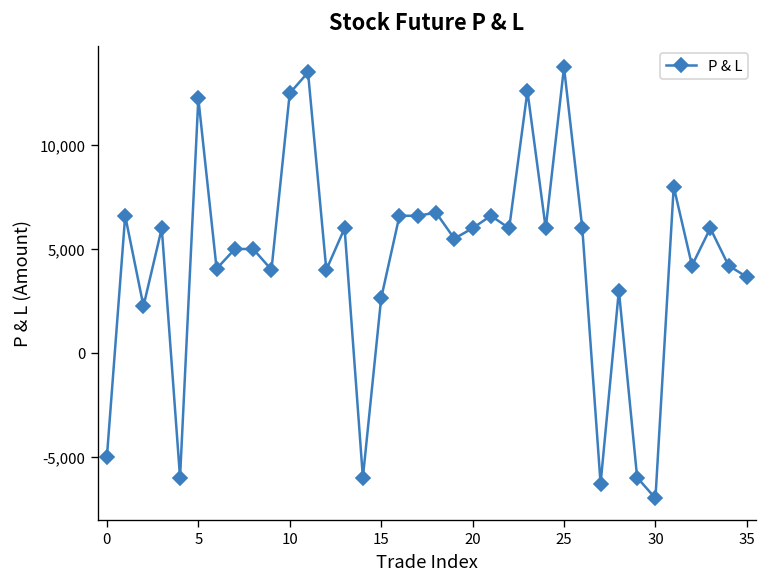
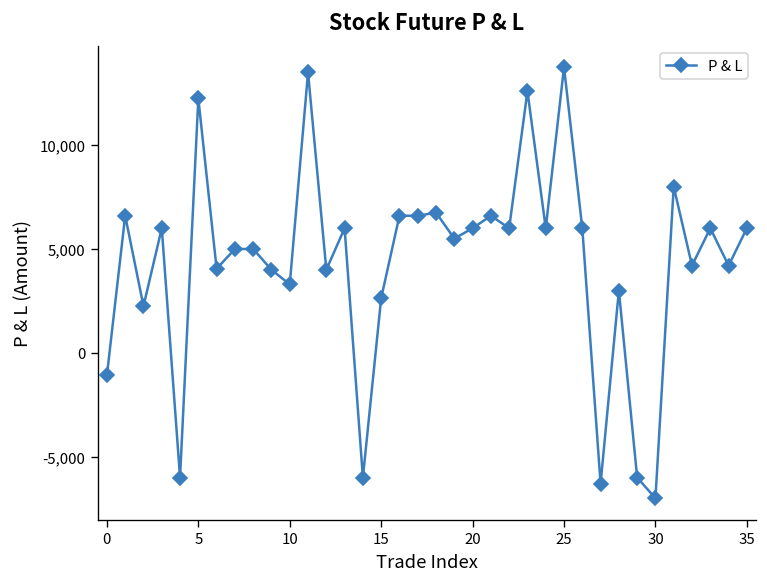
0: -5,000 -> -1,100
10: 12,500 -> 3,300
35: 3,700 -> 6,000
